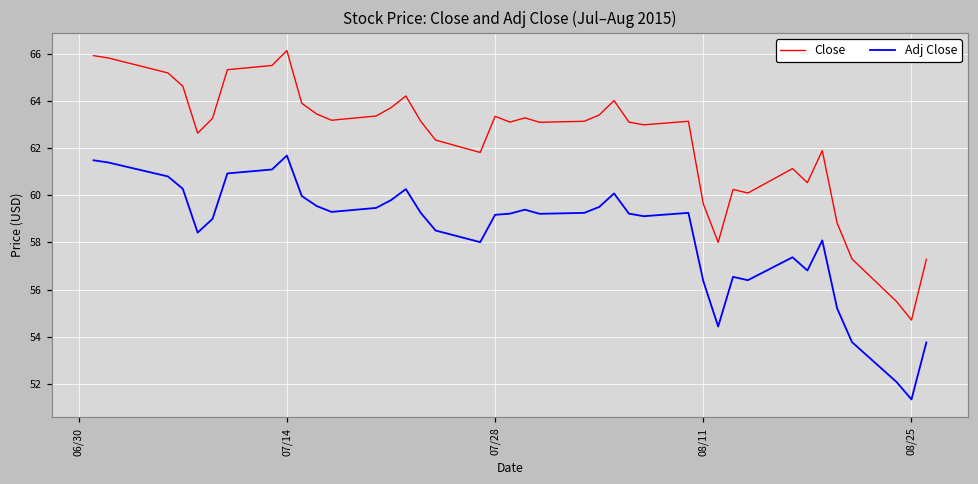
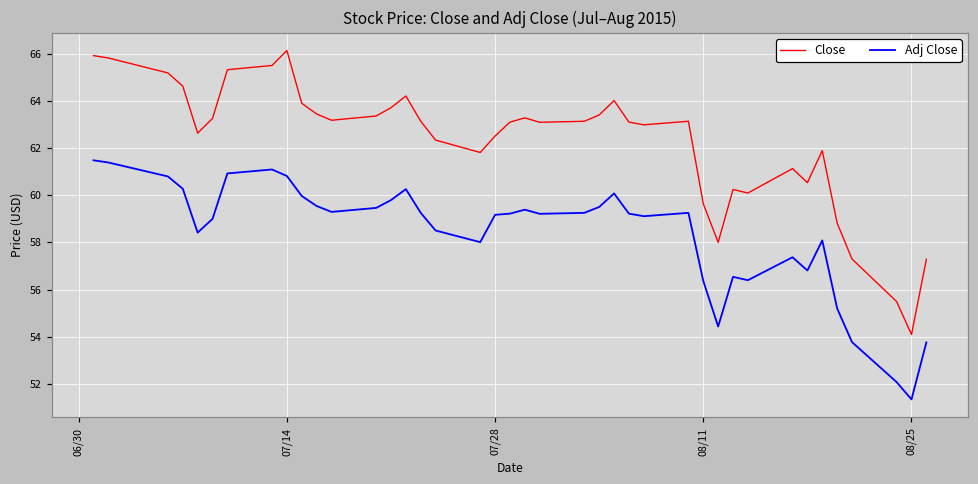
Adj Close, 07/14: 61.7 -> 60.8
Close, 07/28: 63.3 -> 62.5
Close, 08/25: 54.7 -> 54.1
